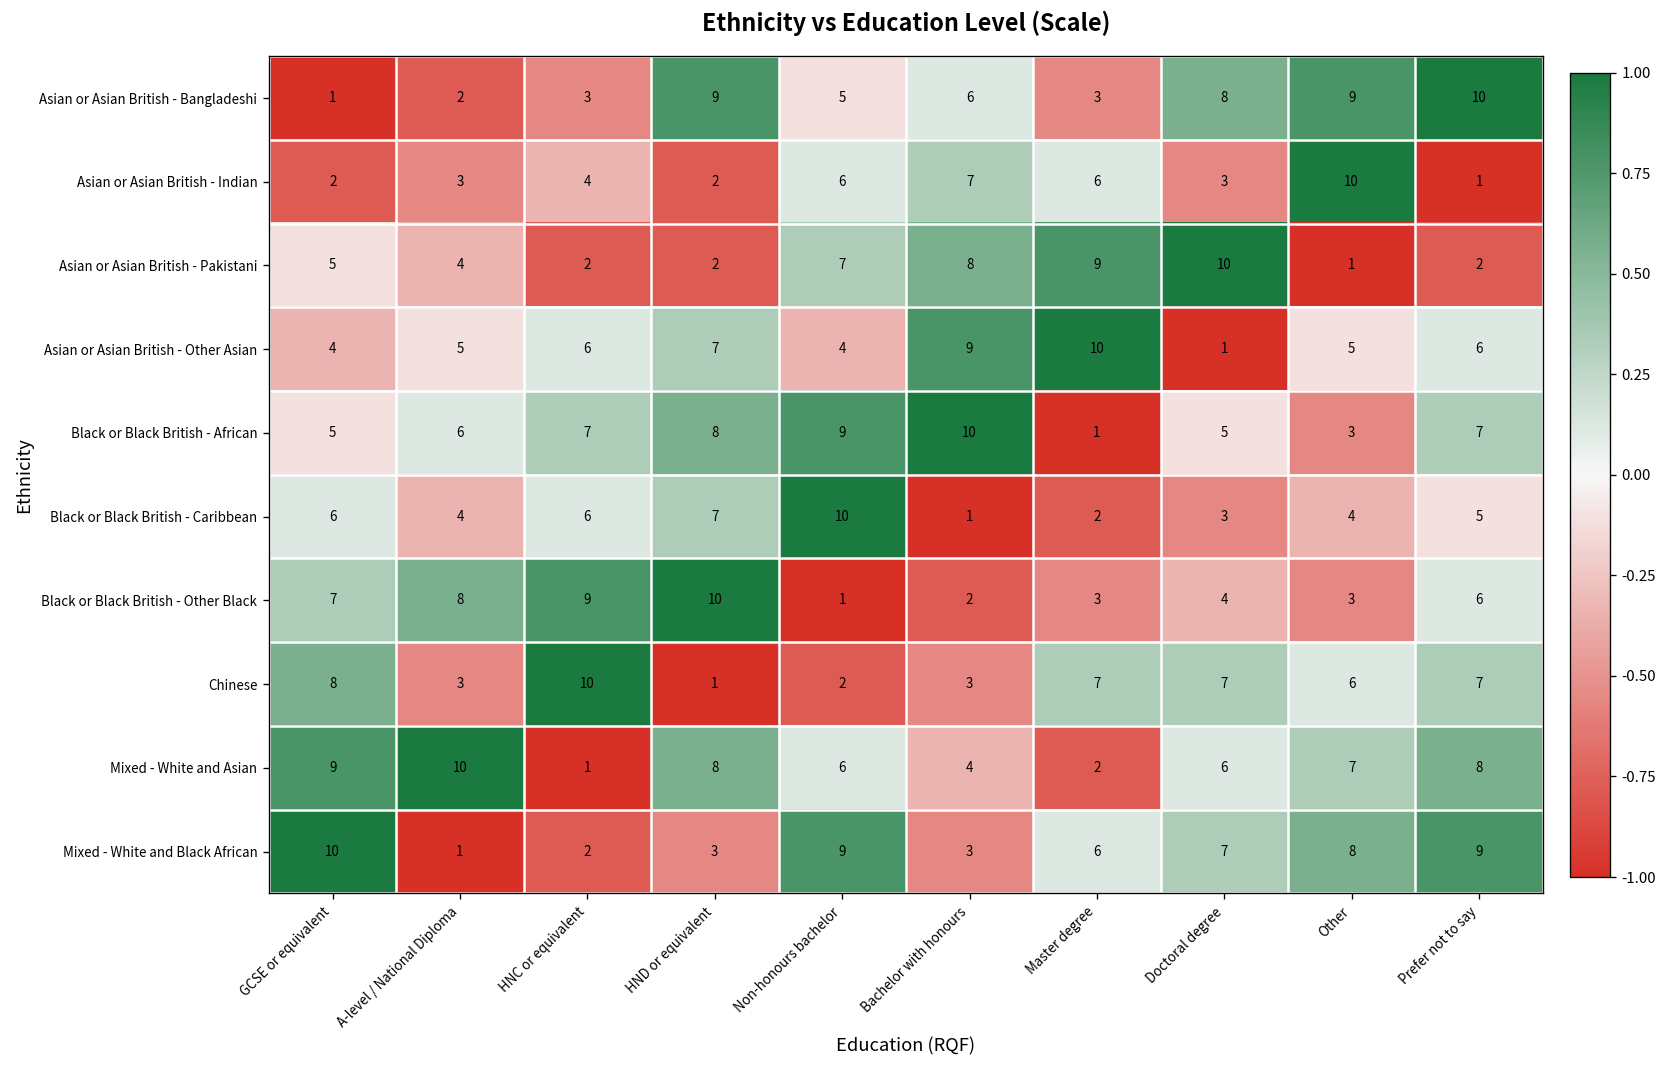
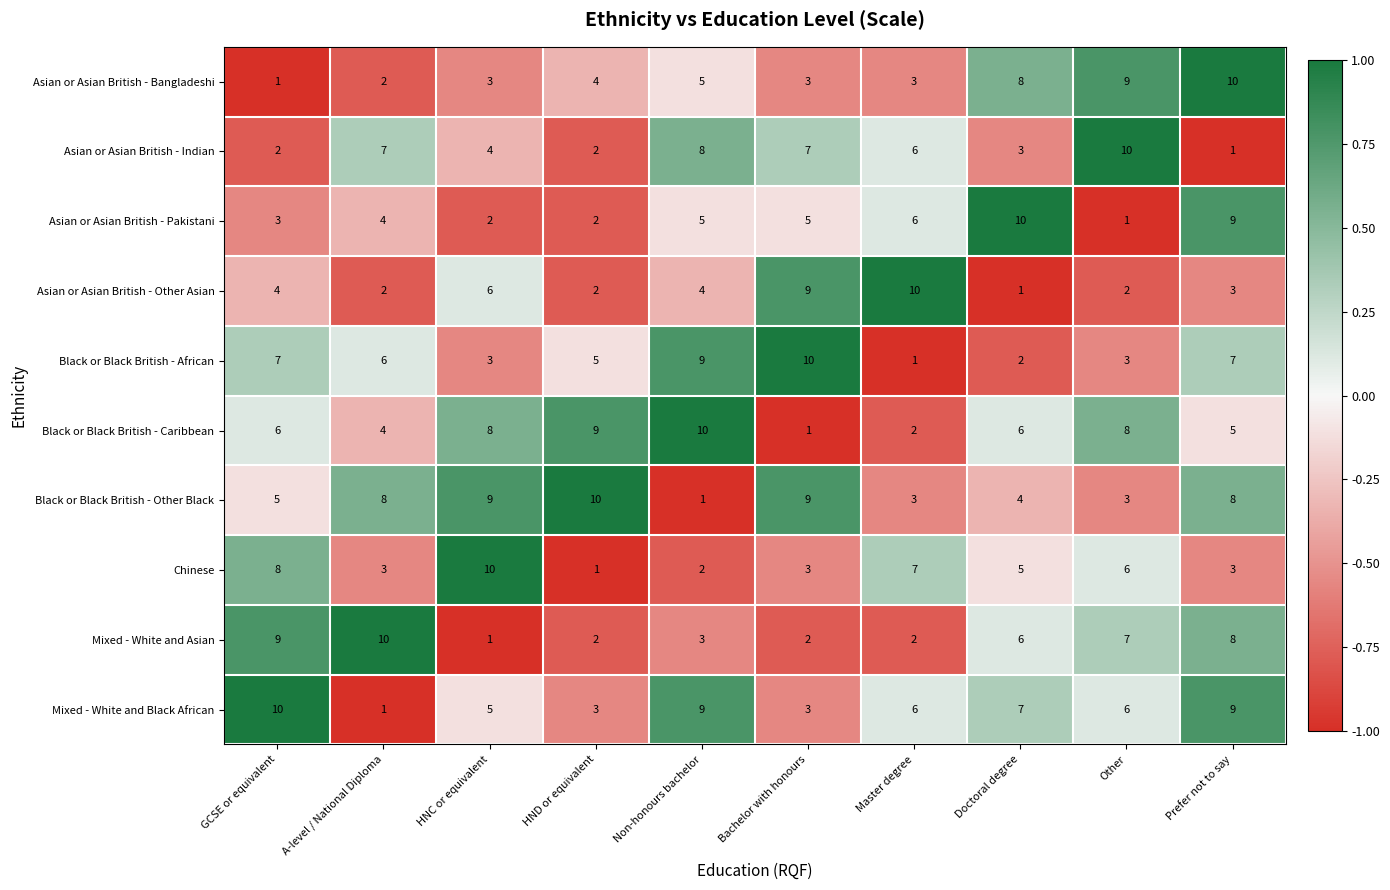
Asian or Asian British - Bangladeshi, HND or equivalent: 9 -> 4
Asian or Asian British - Bangladeshi, Bachelor with honours: 6 -> 3
Asian or Asian British - Indian, A-level / National Diploma: 3 -> 7
Asian or Asian British - Indian, Non-honours bachelor: 6 -> 8
Asian or Asian British - Pakistani, GCSE or equivalent: 5 -> 3
Asian or Asian British - Pakistani, Non-honours bachelor: 7 -> 5
Asian or Asian British - Pakistani, Bachelor with honours: 8 -> 5
Asian or Asian British - Pakistani, Master degree: 9 -> 6
Asian or Asian British - Pakistani, Prefer not to say: 2 -> 9
Asian or Asian British - Other Asian, A-level / National Diploma: 5 -> 2
Asian or Asian British - Other Asian, HND or equivalent: 7 -> 2
Asian or Asian British - Other Asian, Other: 5 -> 2
Asian or Asian British - Other Asian, Prefer not to say: 6 -> 3
Black or Black British - African, GCSE or equivalent: 5 -> 7
Black or Black British - African, HNC or equivalent: 7 -> 3
Black or Black British - African, HND or equivalent: 8 -> 5
Black or Black British - African, Doctoral degree: 5 -> 2
Black or Black British - Caribbean, HNC or equivalent: 6 -> 8
Black or Black British - Caribbean, HND or equivalent: 7 -> 9
Black or Black British - Caribbean, Doctoral degree: 3 -> 6
Black or Black British - Caribbean, Other: 4 -> 8
Black or Black British - Other Black, GCSE or equivalent: 7 -> 5
Black or Black British - Other Black, Bachelor with honours: 2 -> 9
Black or Black British - Other Black, Prefer not to say: 6 -> 8
Chinese, Doctoral degree: 7 -> 5
Chinese, Prefer not to say: 7 -> 3
Mixed - White and Asian, HND or equivalent: 8 -> 2
Mixed - White and Asian, Non-honours bachelor: 6 -> 3
Mixed - White and Asian, Bachelor with honours: 4 -> 2
Mixed - White and Black African, HNC or equivalent: 2 -> 5
Mixed - White and Black African, Other: 8 -> 6
